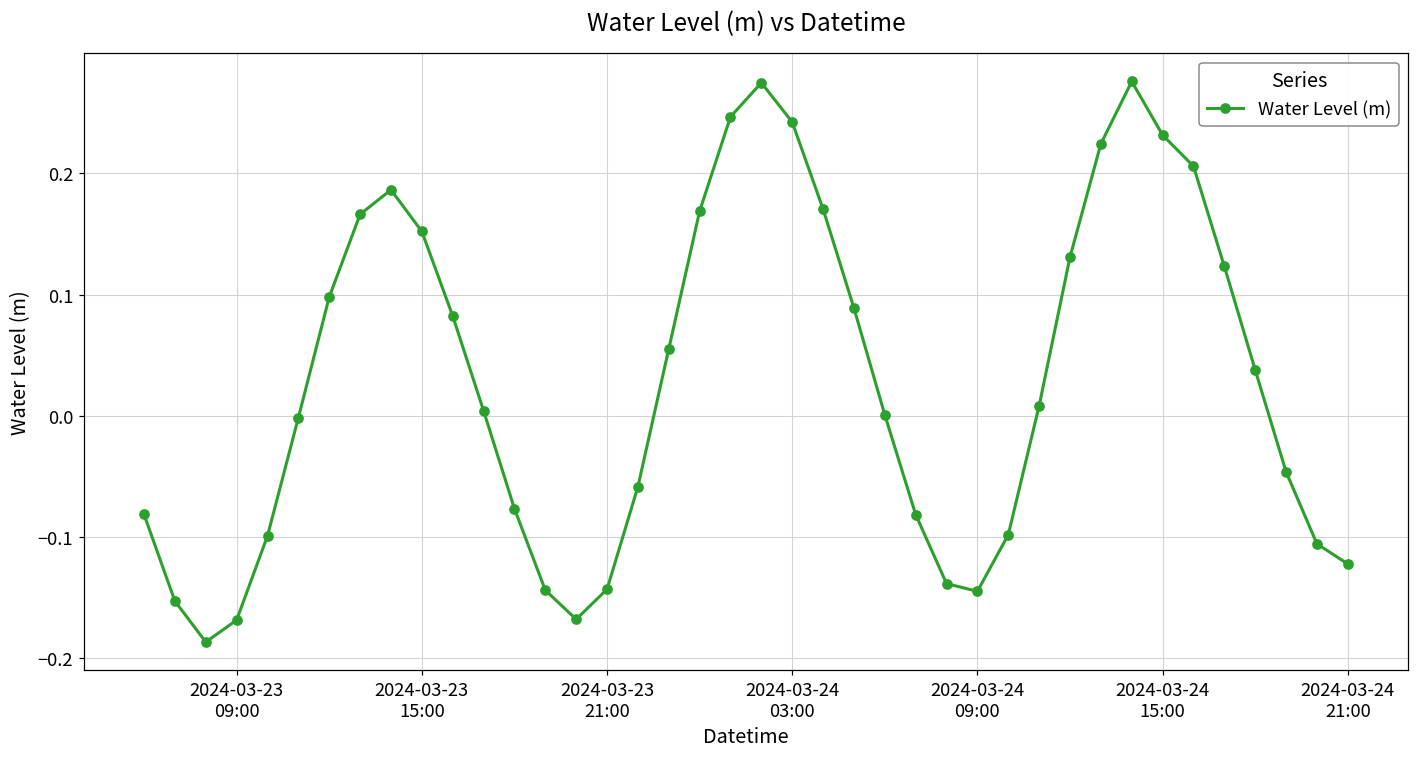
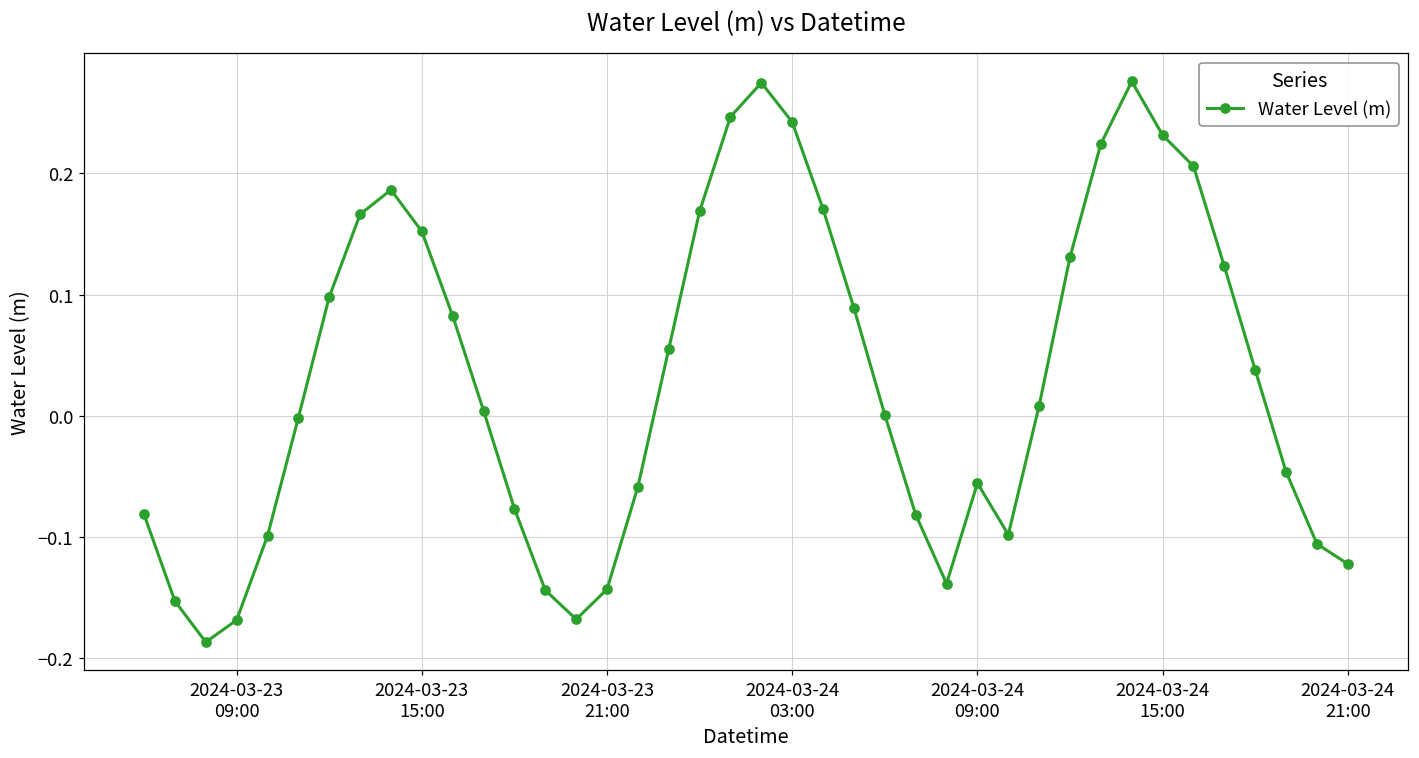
2024-03-24 09:00: -0.145 -> -0.056
